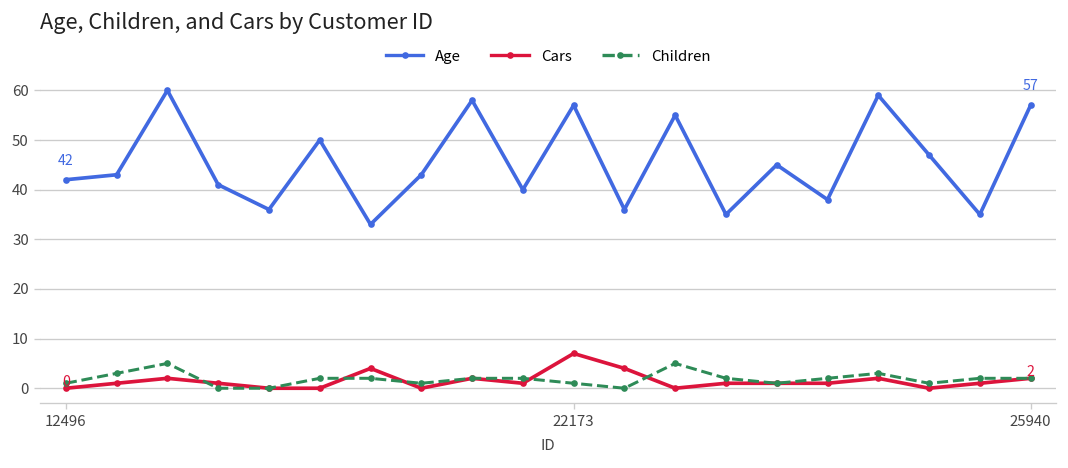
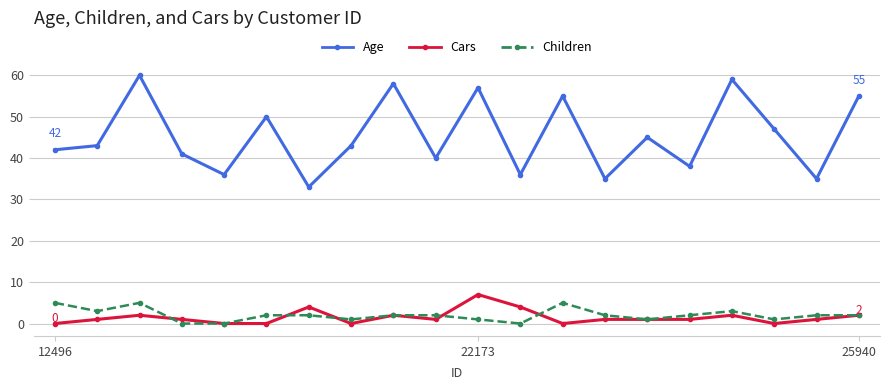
Children, 12496: 1 -> 5
Age, 25940: 57 -> 55
